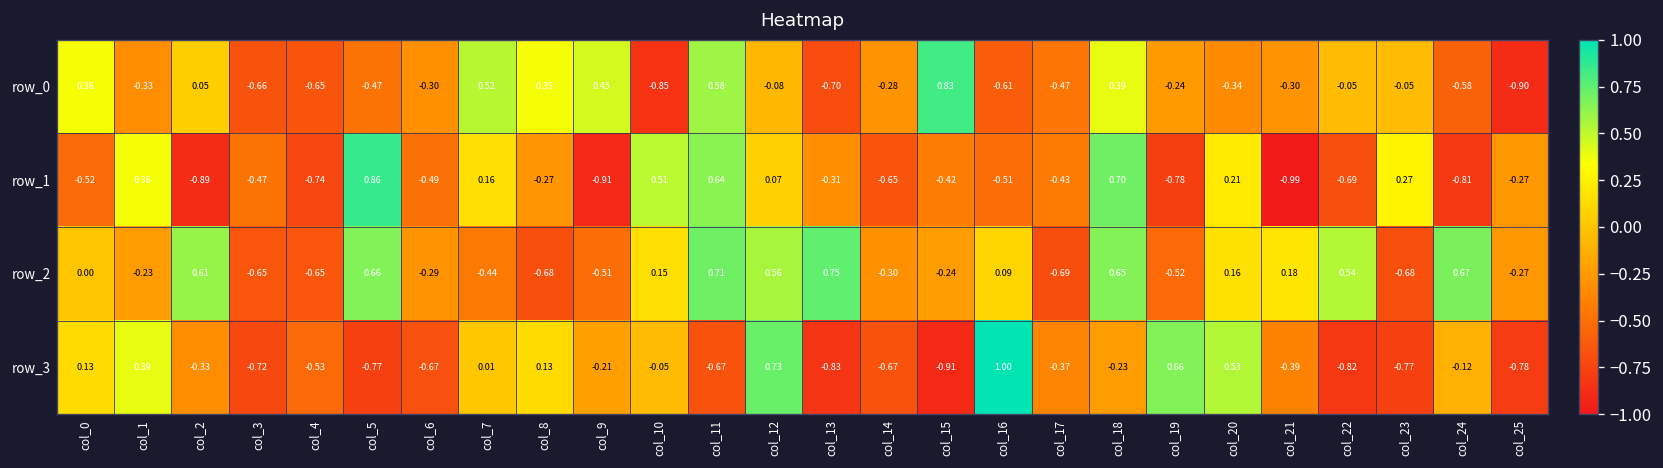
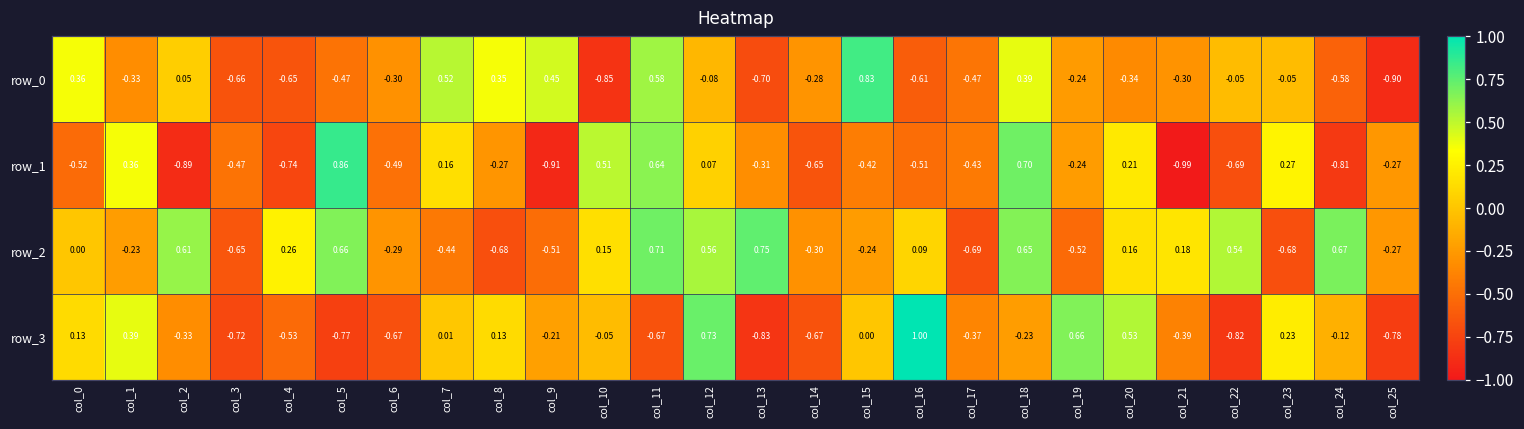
row_1, col_19: -0.78 -> -0.24
row_2, col_4: -0.65 -> 0.26
row_3, col_15: -0.91 -> 0.00
row_3, col_23: -0.77 -> 0.23
